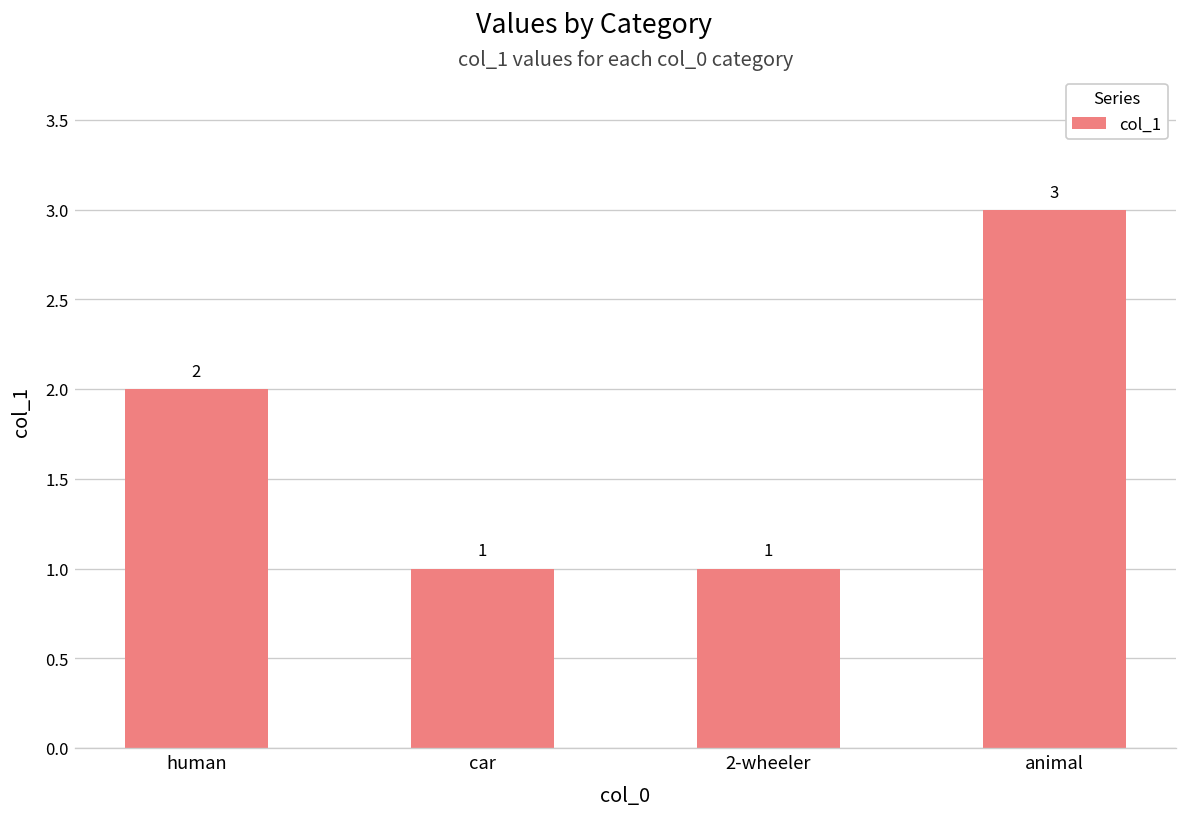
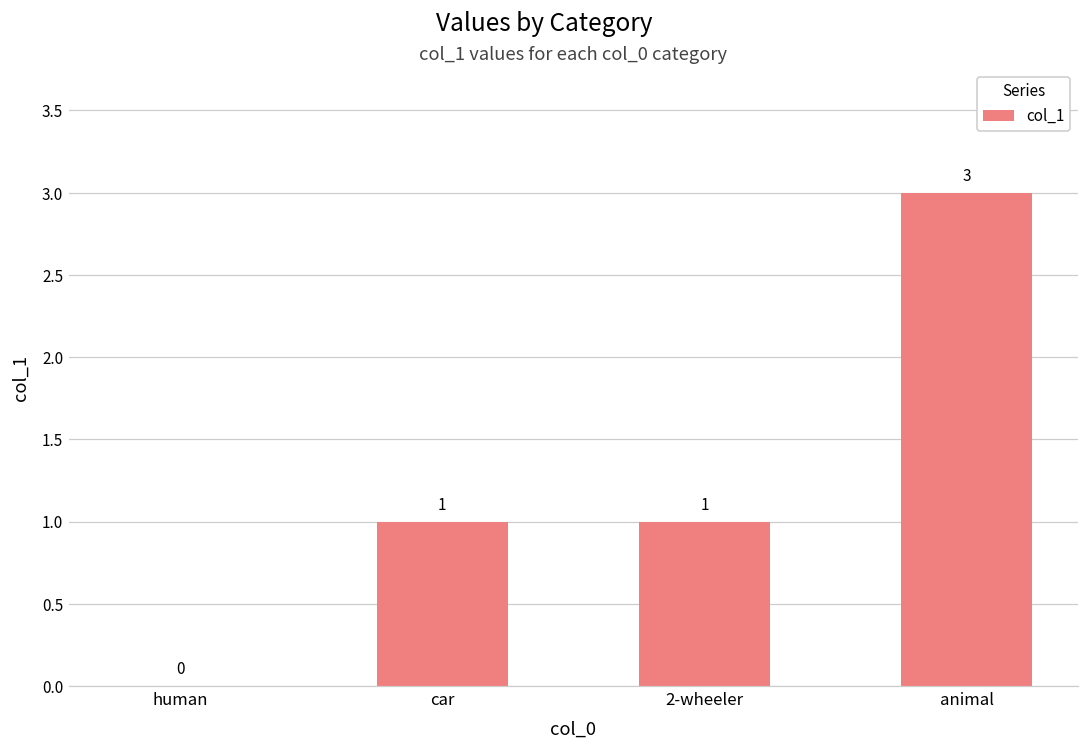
human: 2 -> 0
